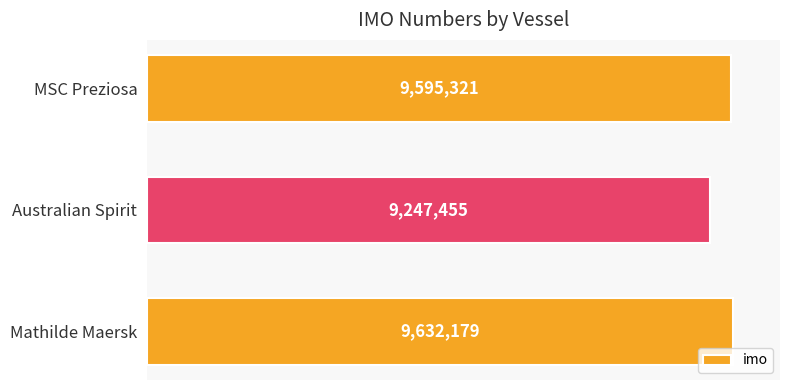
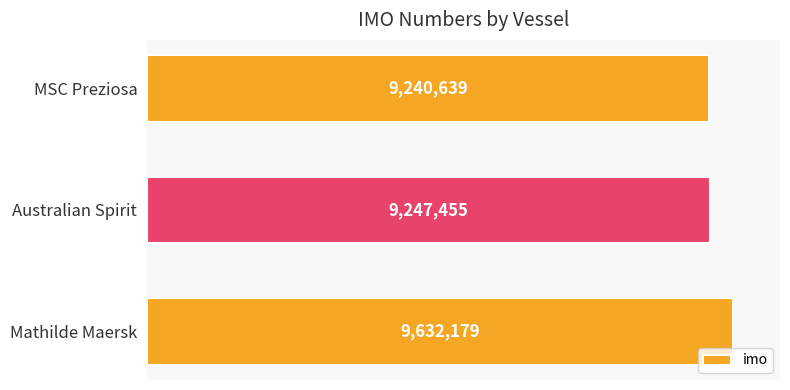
MSC Preziosa: 9,595,321 -> 9,240,639
